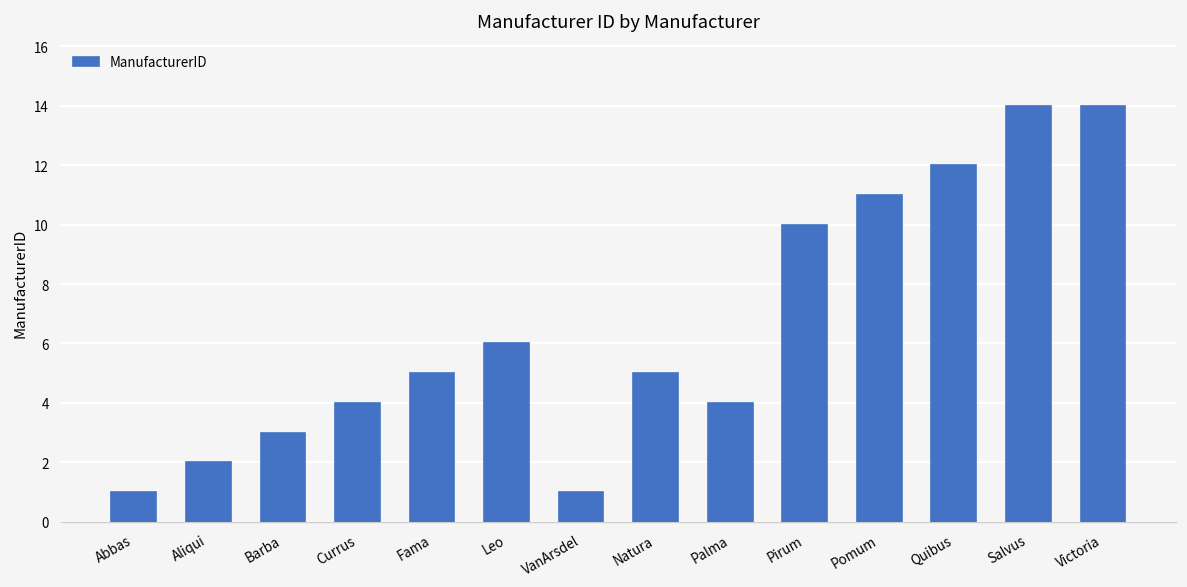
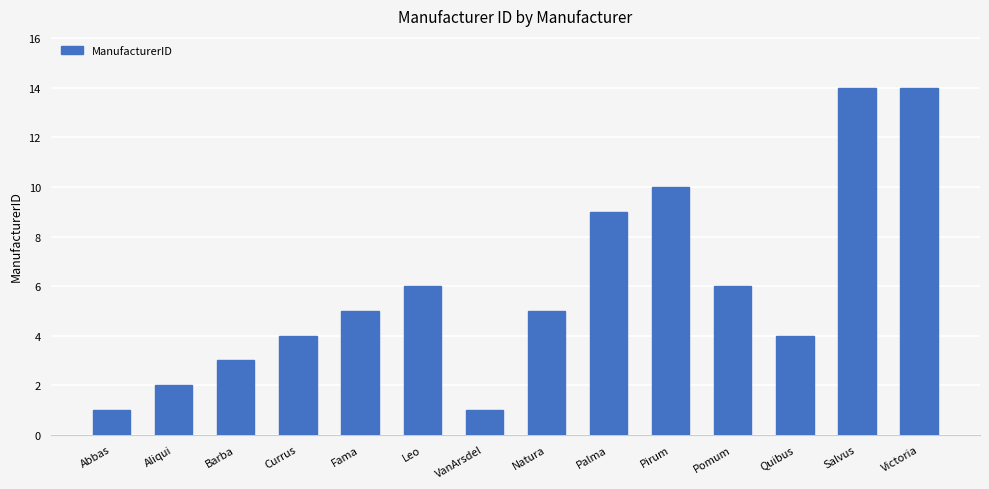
Palma: 4 -> 9
Pomum: 11 -> 6
Quibus: 12 -> 4
